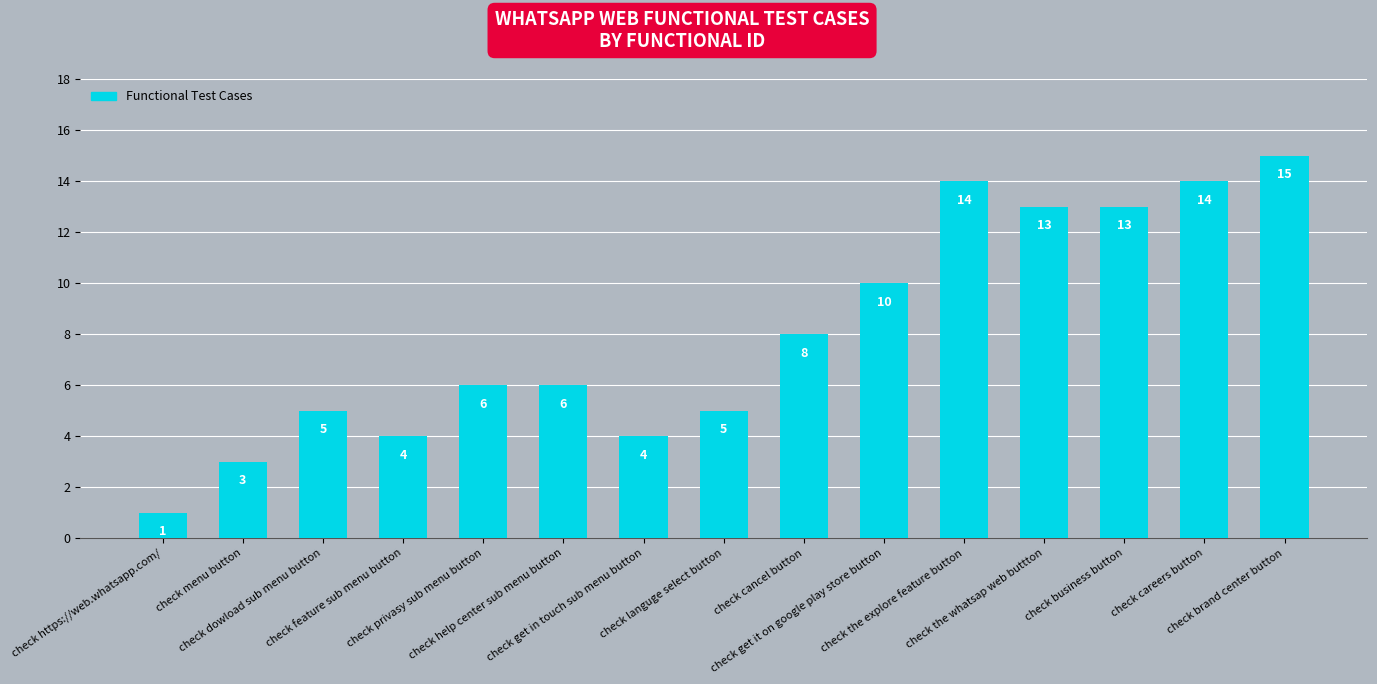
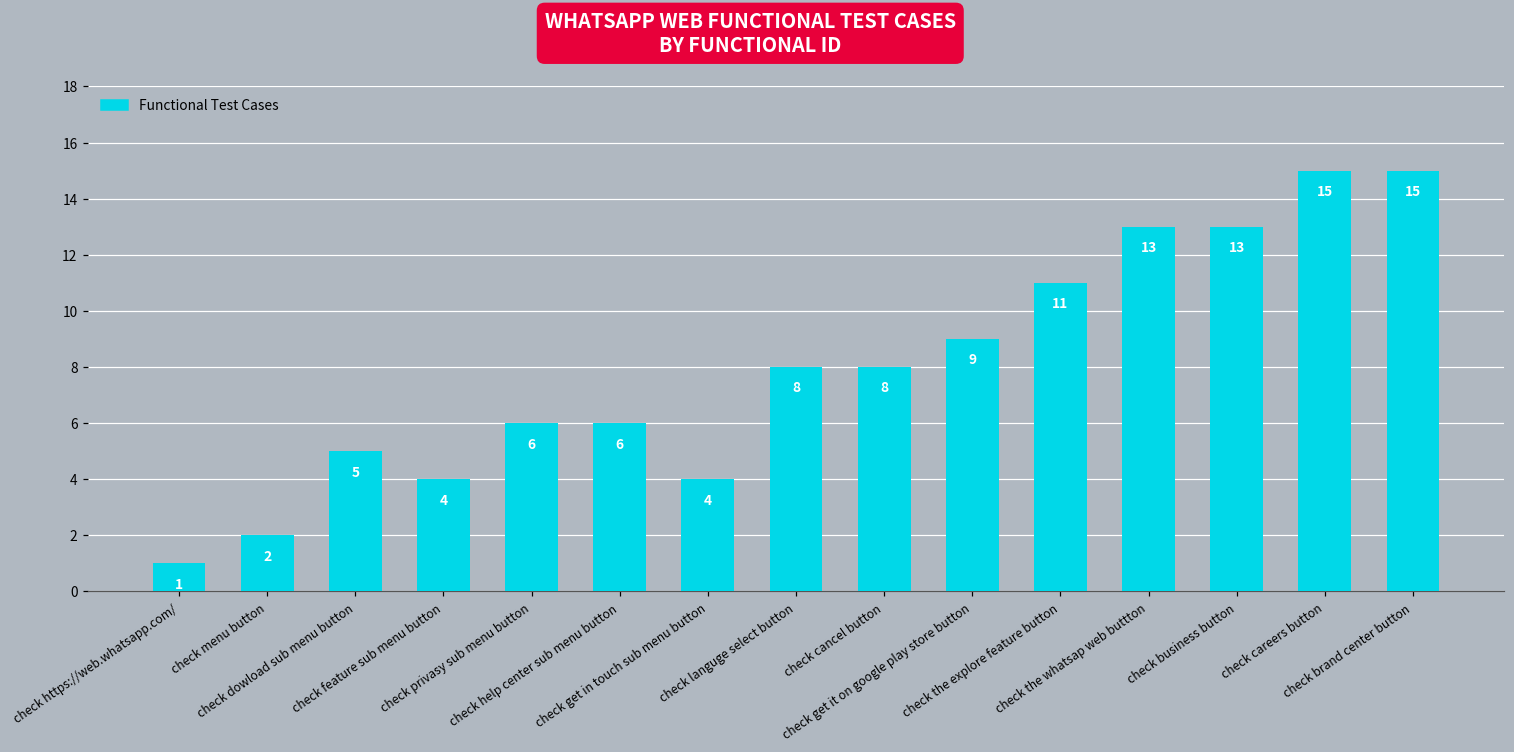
check menu button: 3 -> 2
check languge select button: 5 -> 8
check get it on google play store button: 10 -> 9
check the explore feature button: 14 -> 11
check careers button: 14 -> 15
